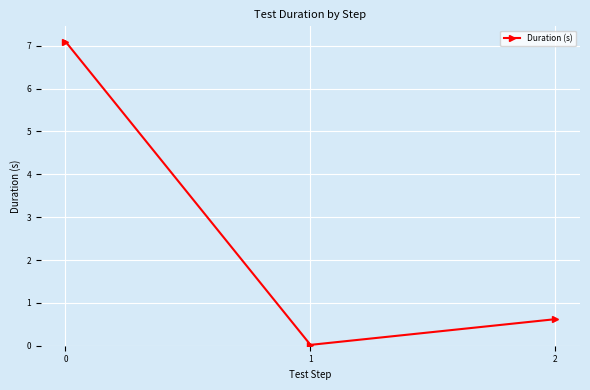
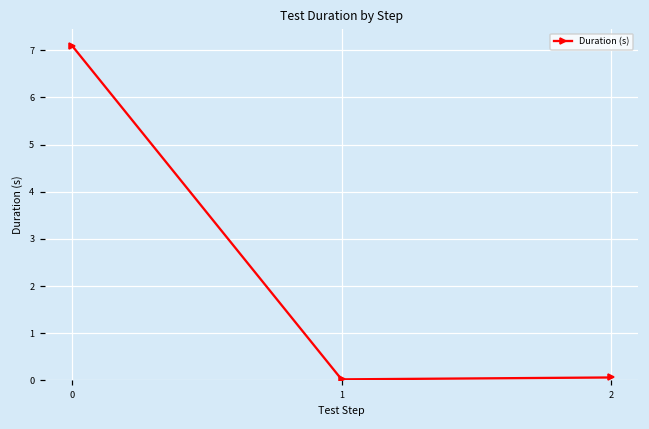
2: 0.6 -> 0.1
